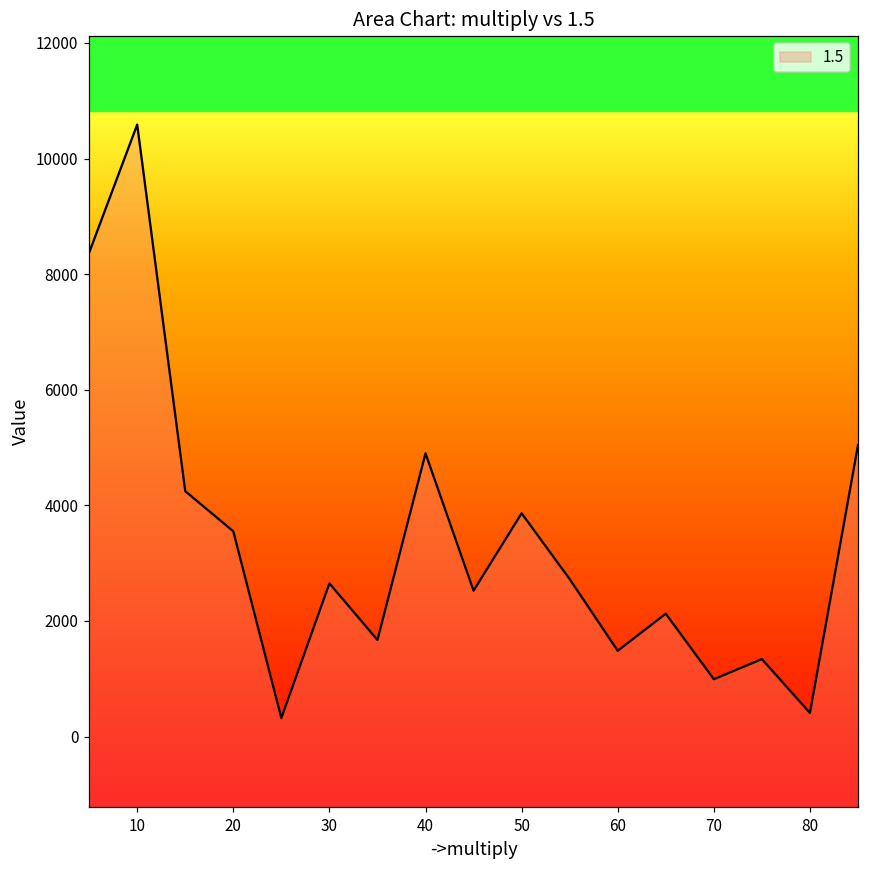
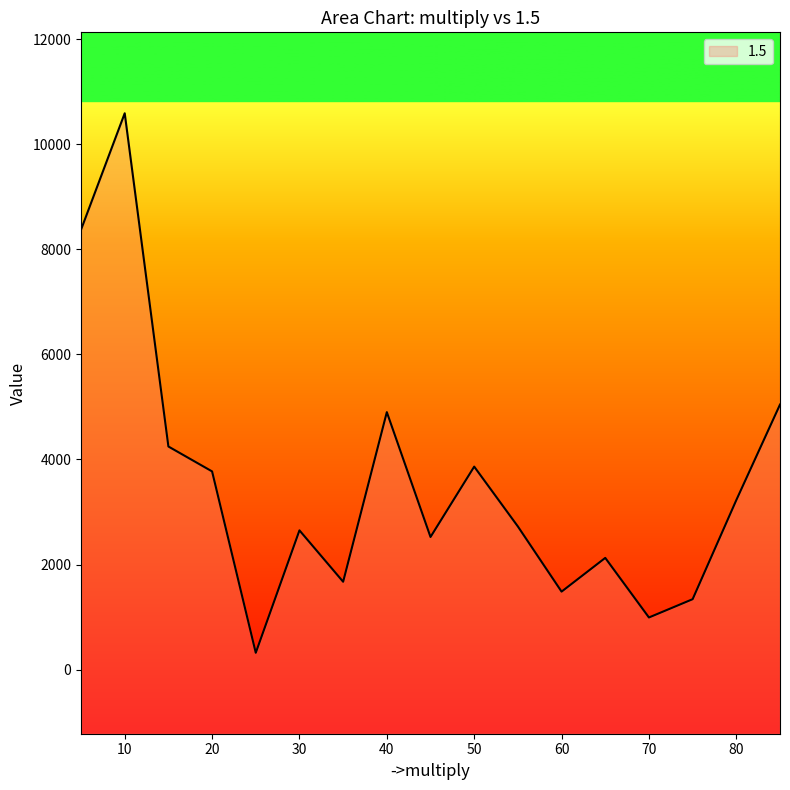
20: 3600 -> 3800
80: 400 -> 3200
